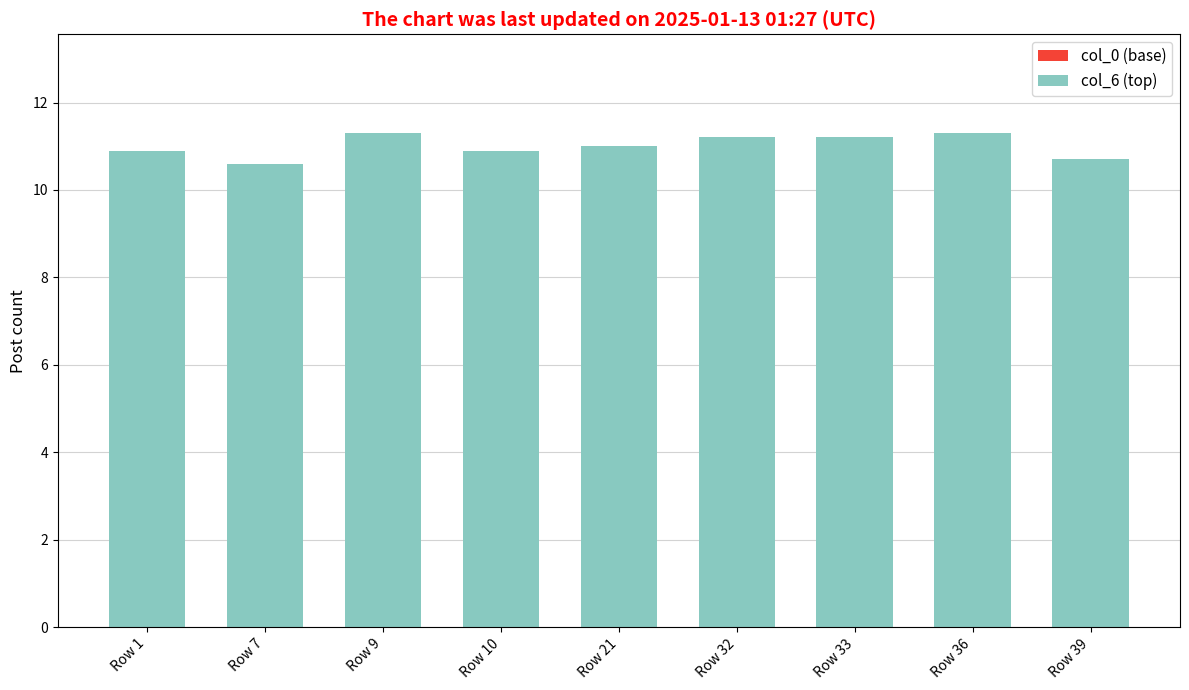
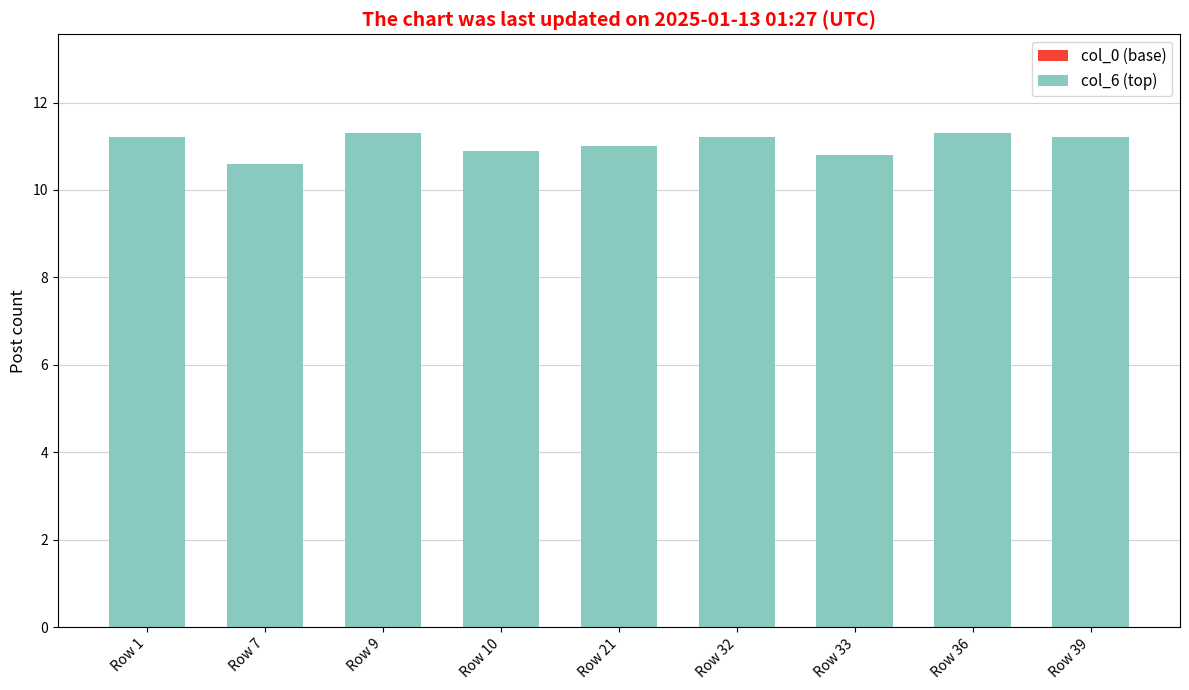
col_6 (top), Row 1: 10.9 -> 11.2
col_6 (top), Row 33: 11.2 -> 10.8
col_6 (top), Row 39: 10.7 -> 11.2
